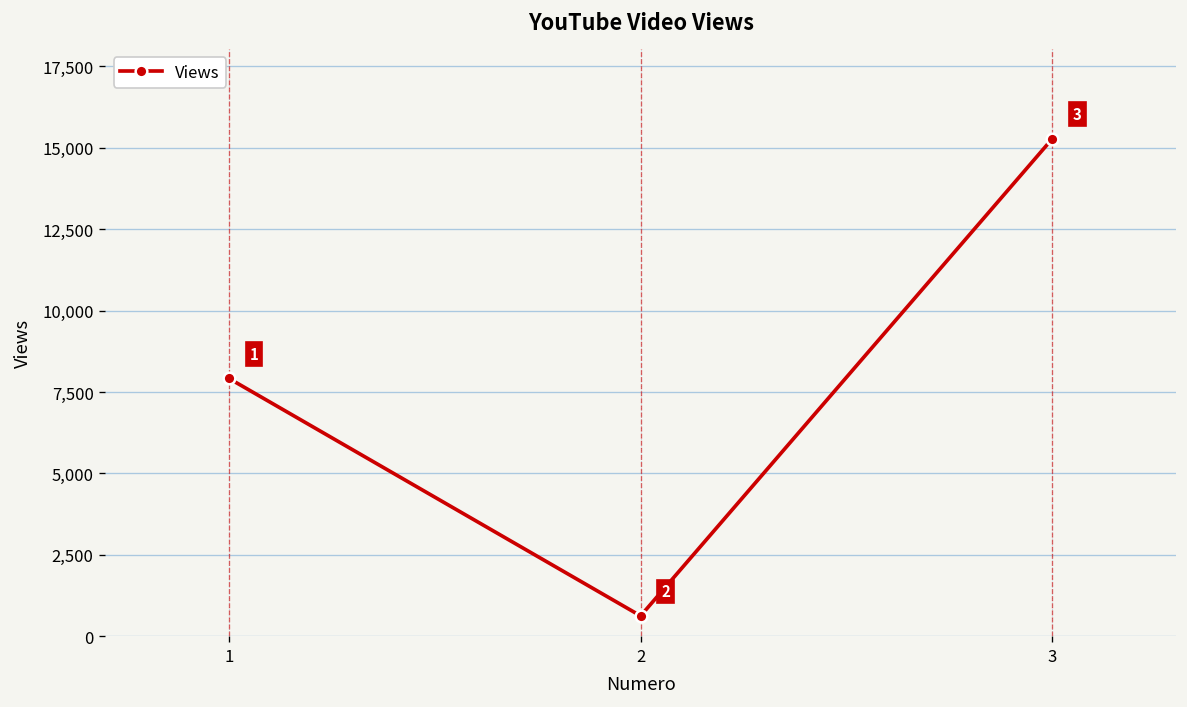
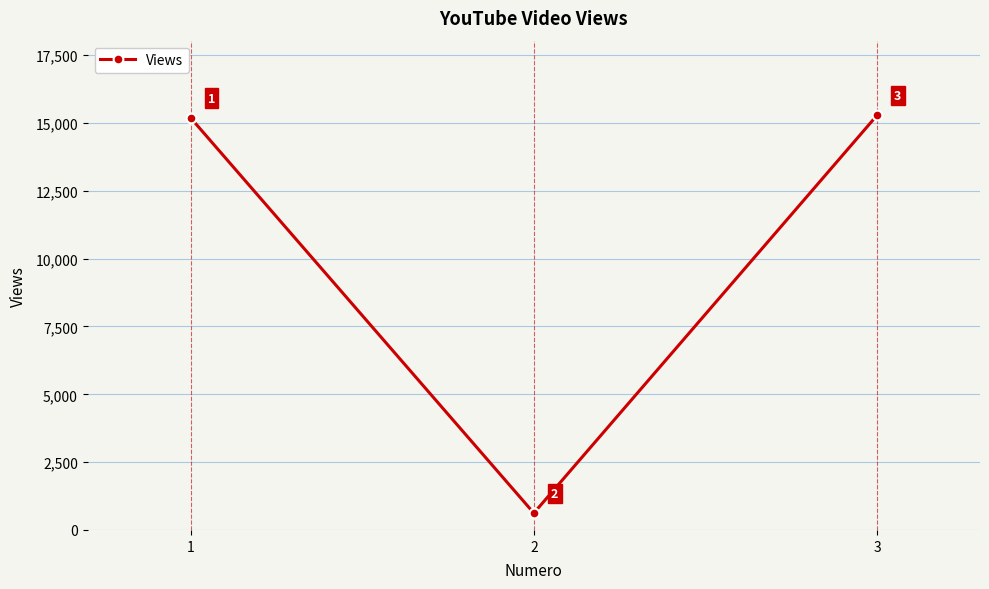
1: 7,900 -> 15,200
